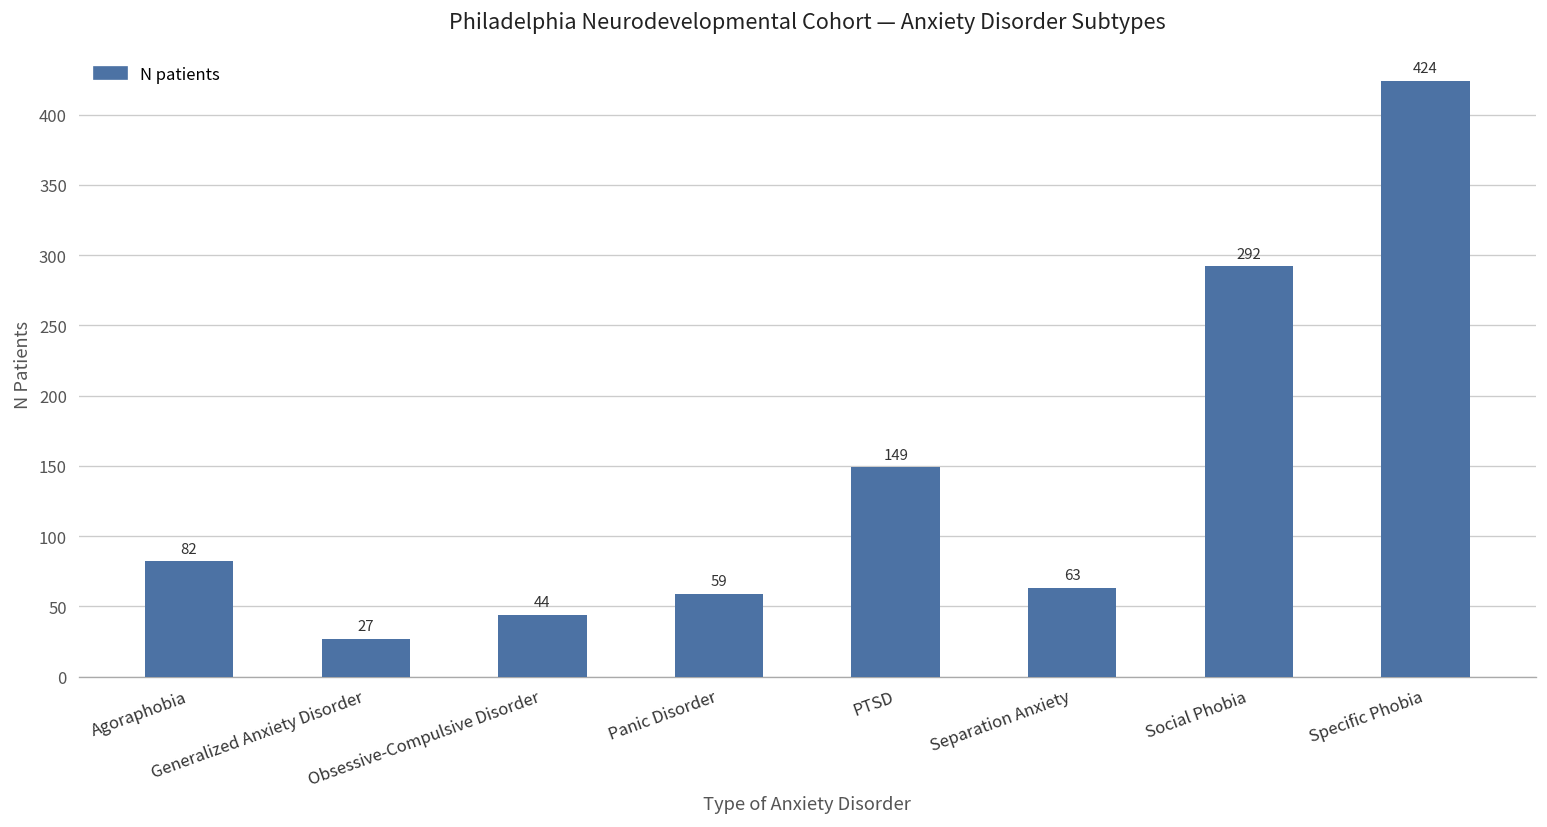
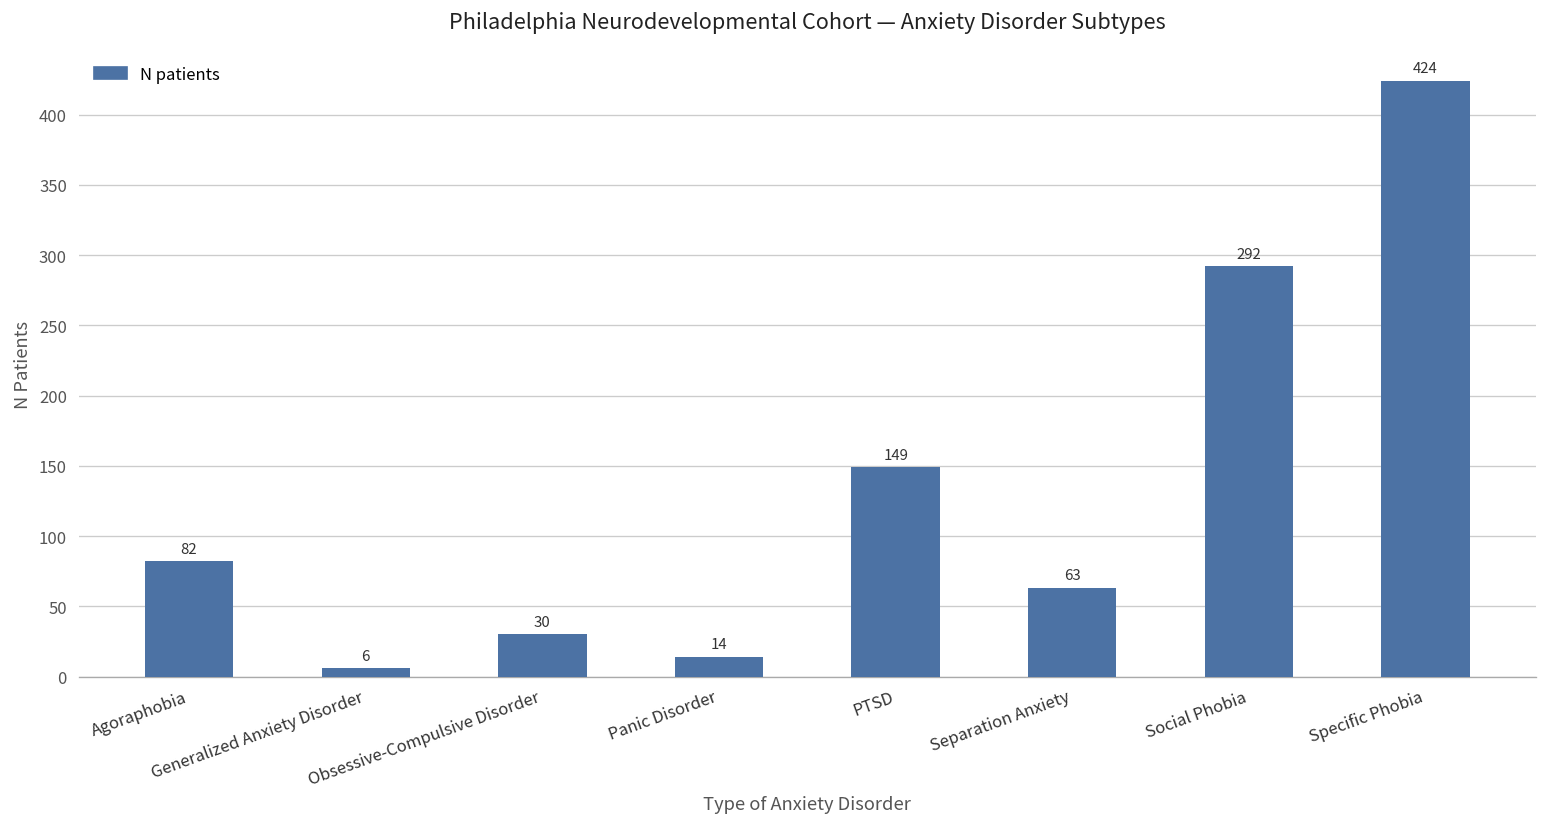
Generalized Anxiety Disorder: 27 -> 6
Obsessive-Compulsive Disorder: 44 -> 30
Panic Disorder: 59 -> 14
